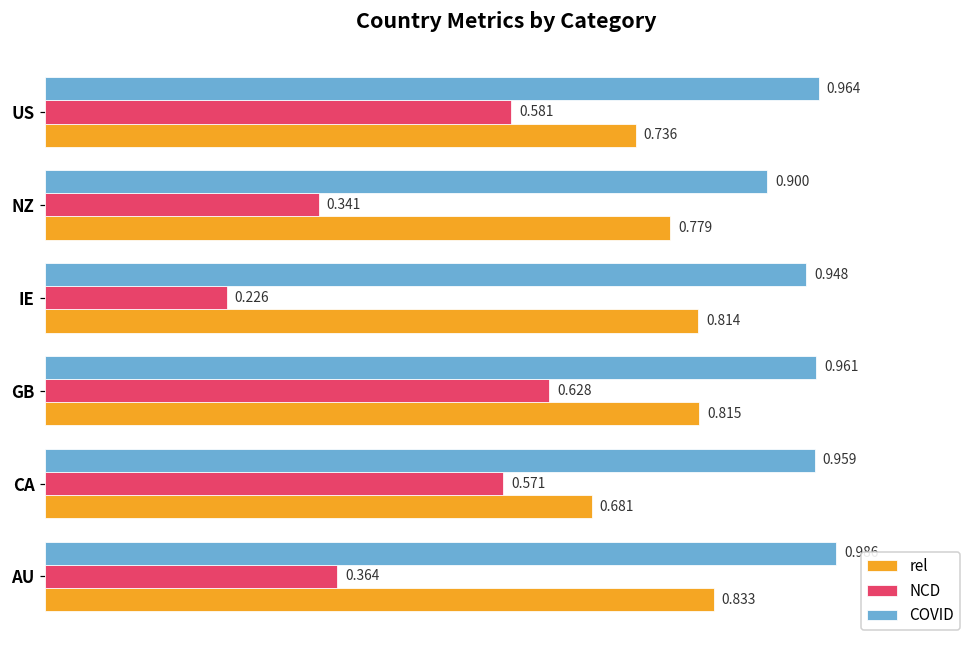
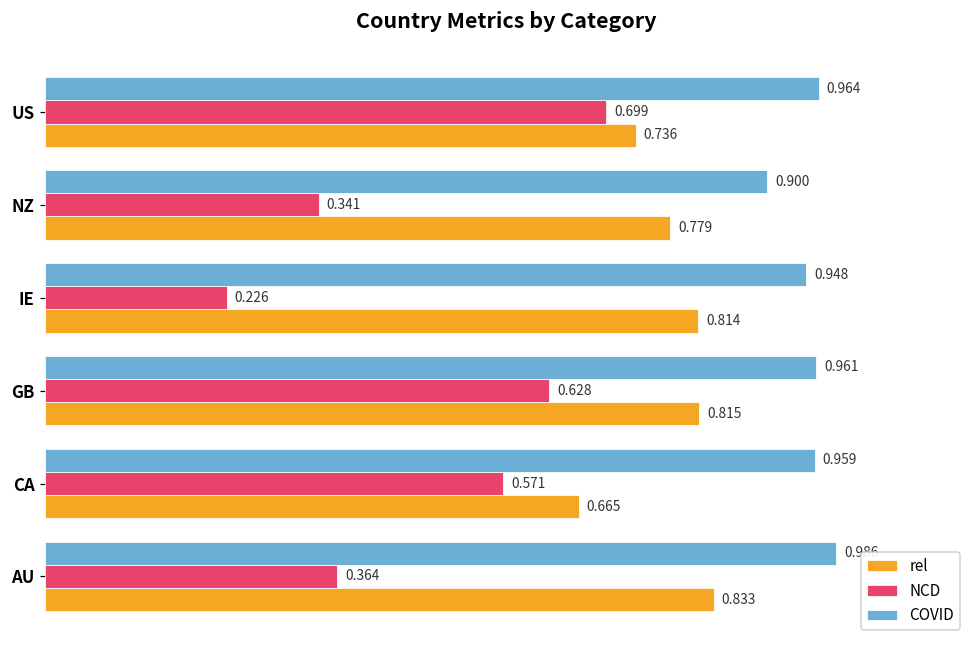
NCD, US: 0.581 -> 0.699
rel, CA: 0.681 -> 0.665
